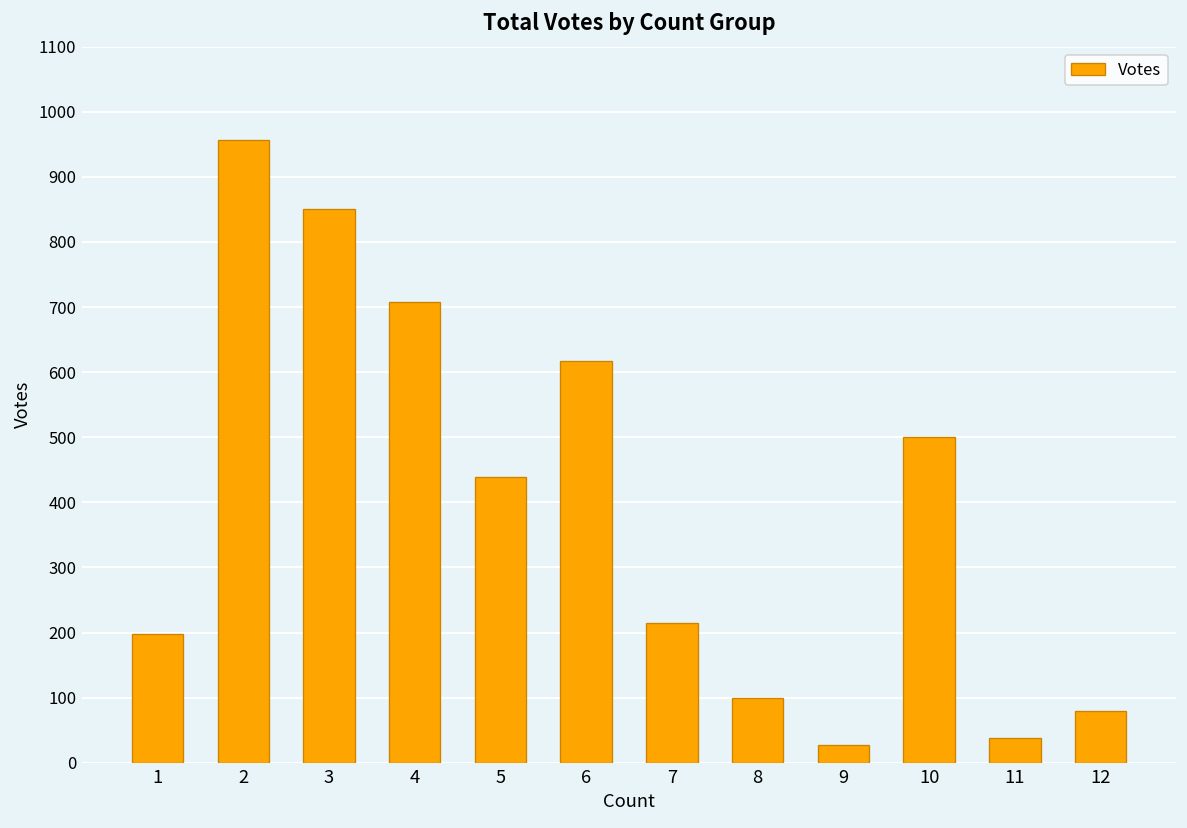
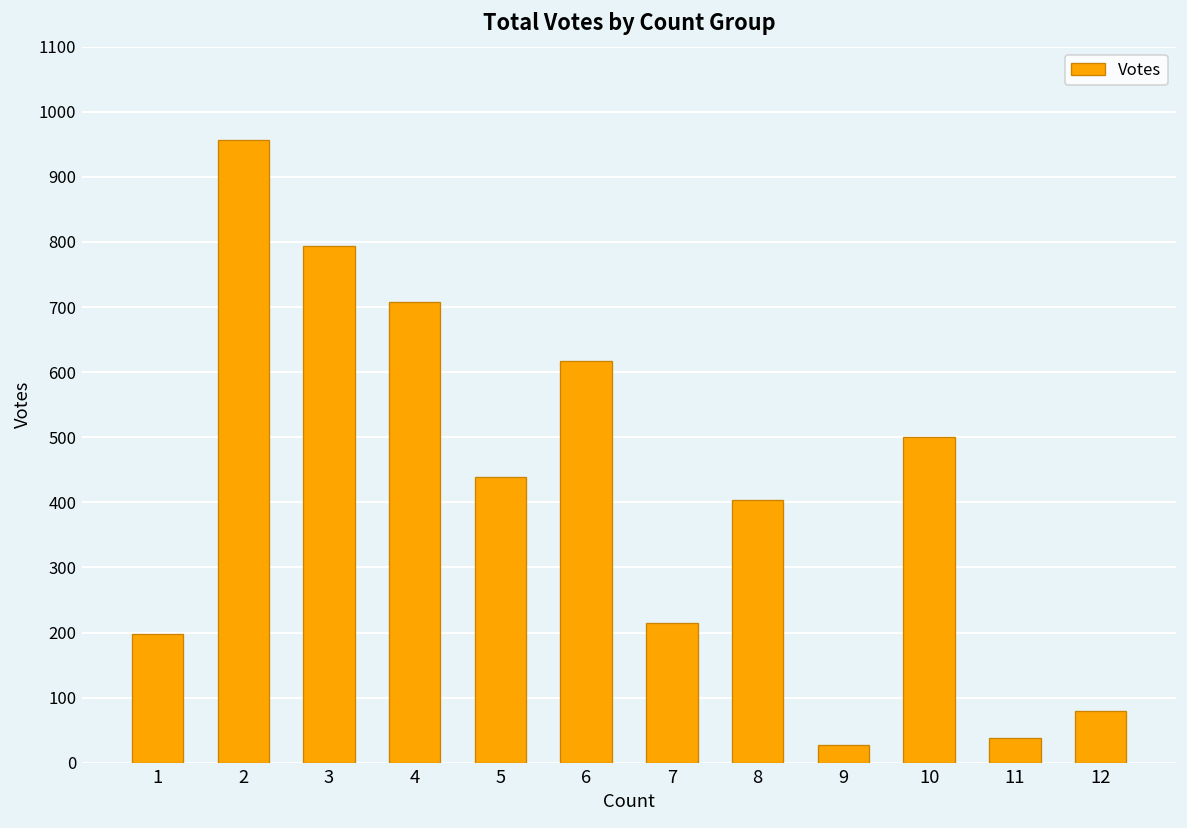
3: 850 -> 790
8: 100 -> 400
